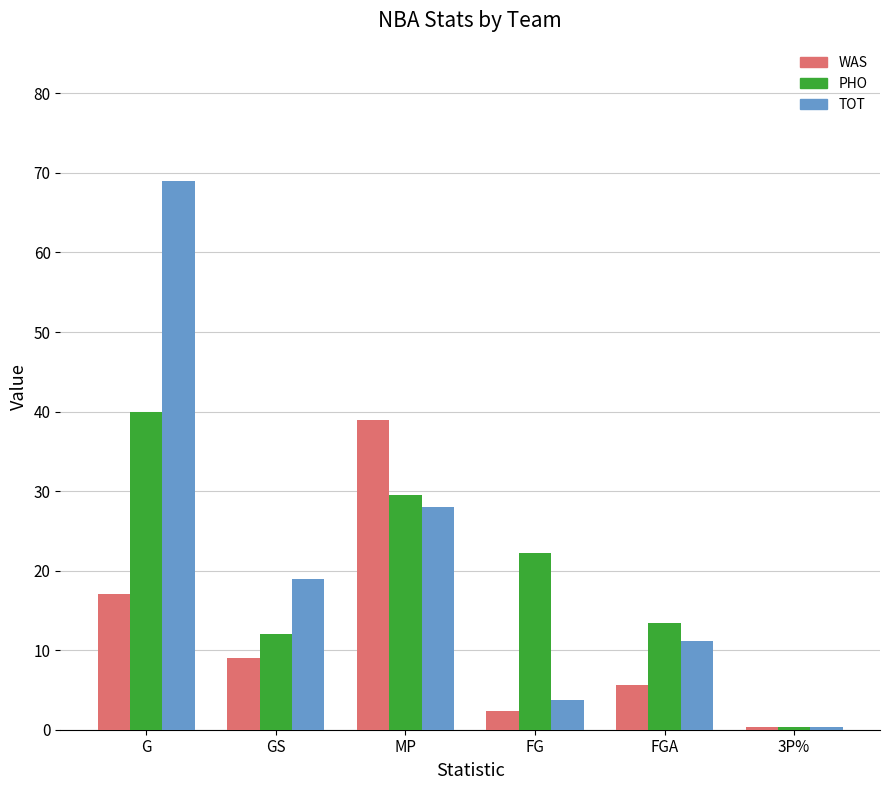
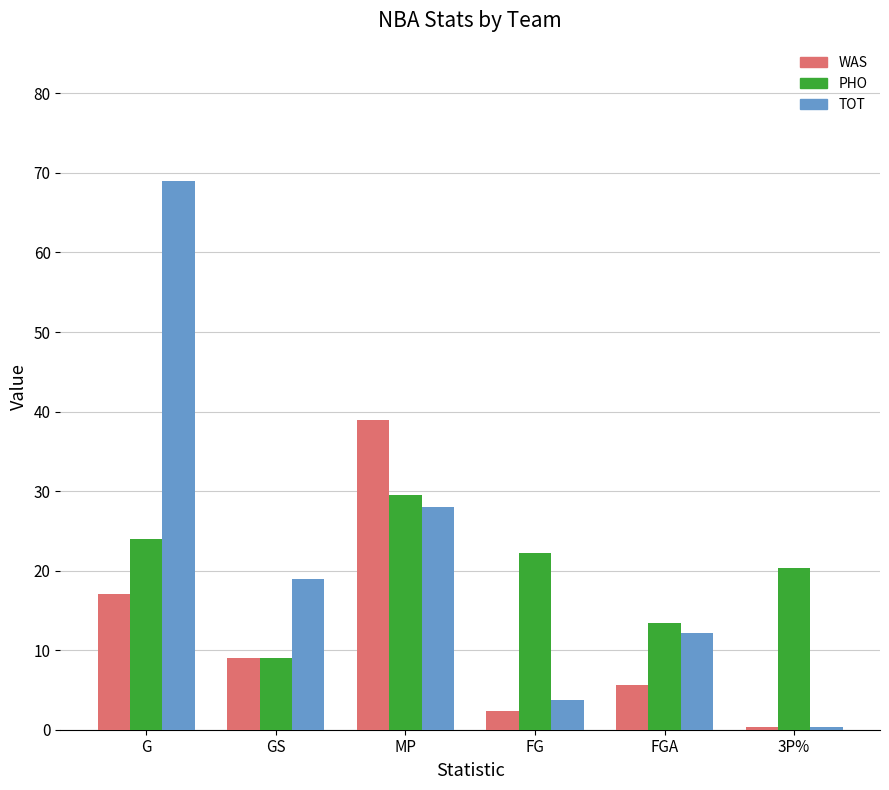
PHO, G: 40 -> 24
PHO, GS: 12 -> 9
TOT, FGA: 11 -> 12
PHO, 3P%: 0 -> 20
